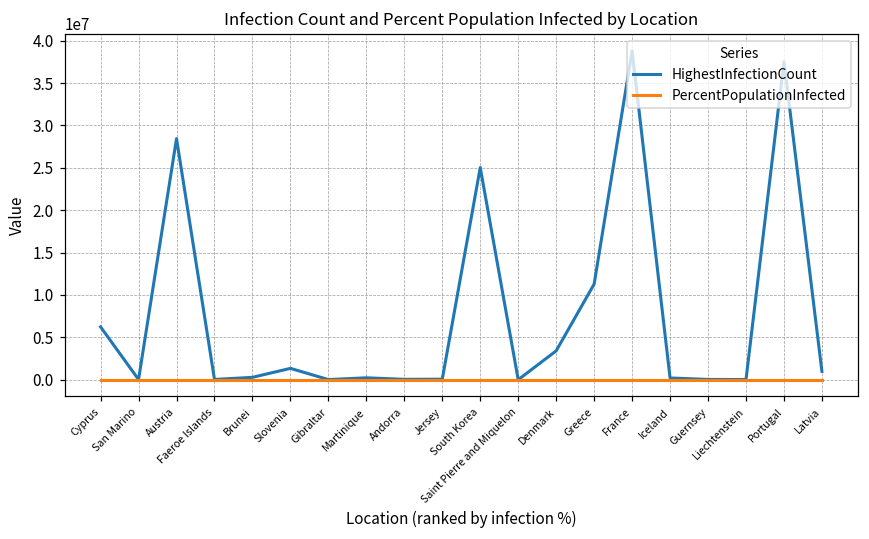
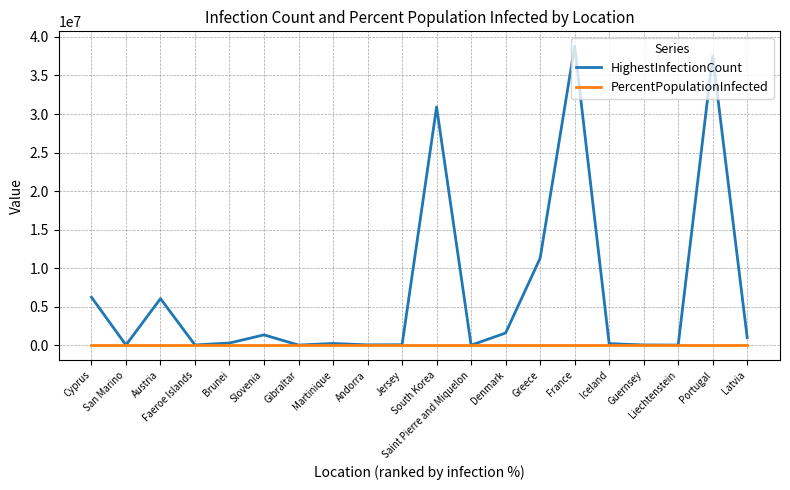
HighestInfectionCount, Austria: 28000000 -> 6000000
HighestInfectionCount, South Korea: 25000000 -> 31000000
HighestInfectionCount, Denmark: 3000000 -> 2000000
